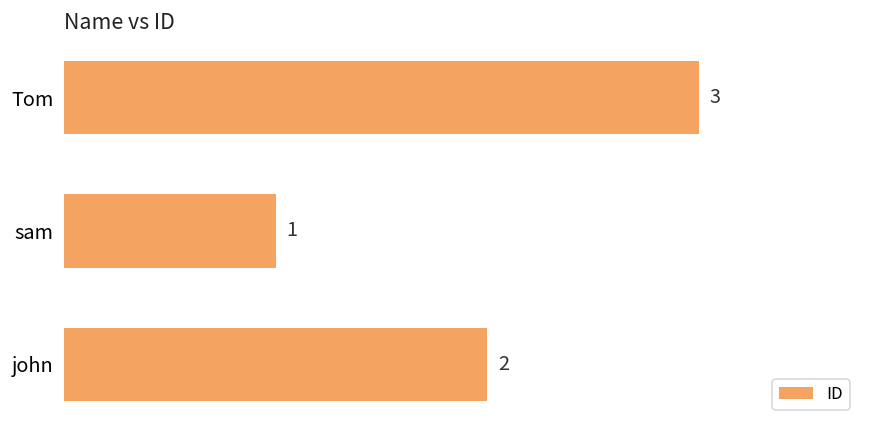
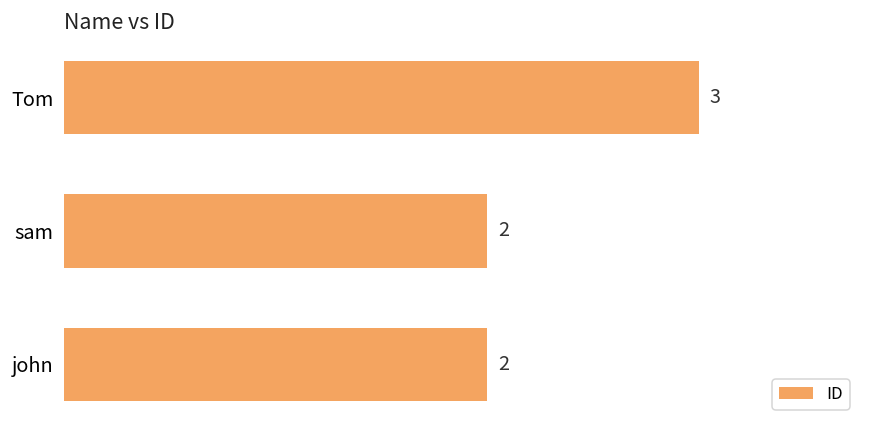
sam: 1 -> 2
